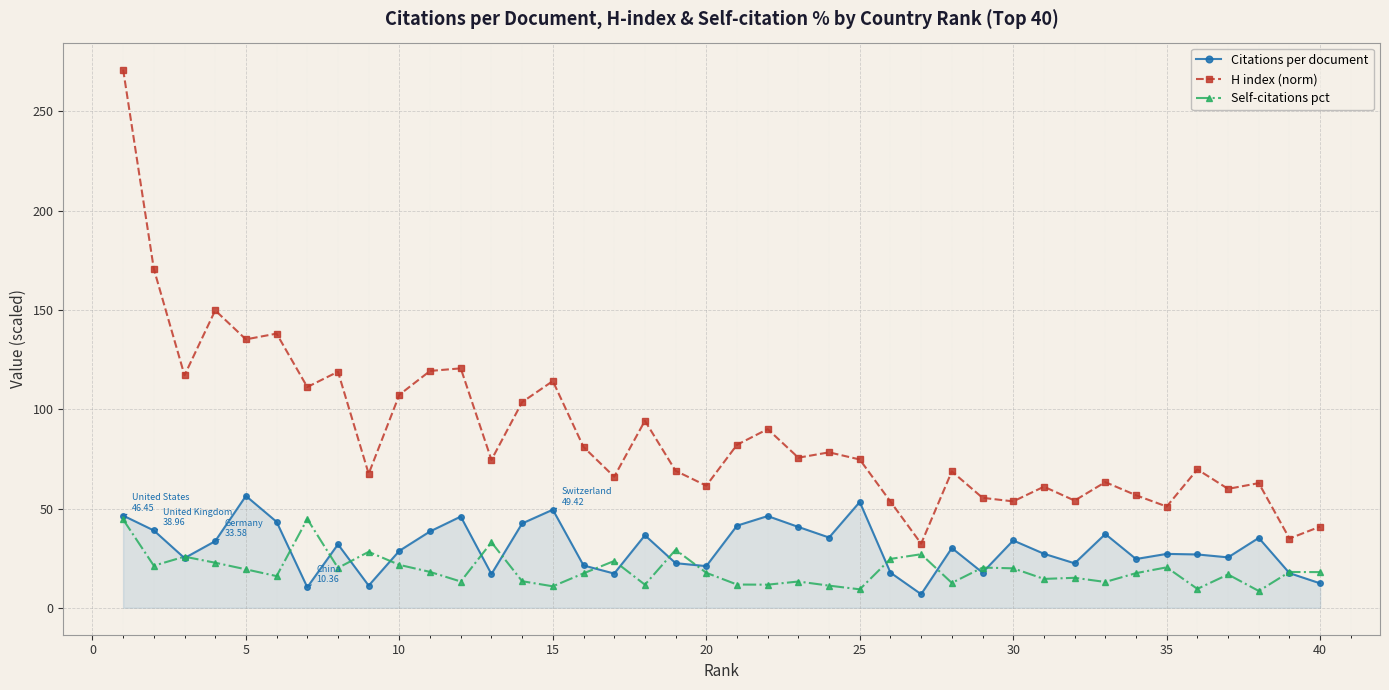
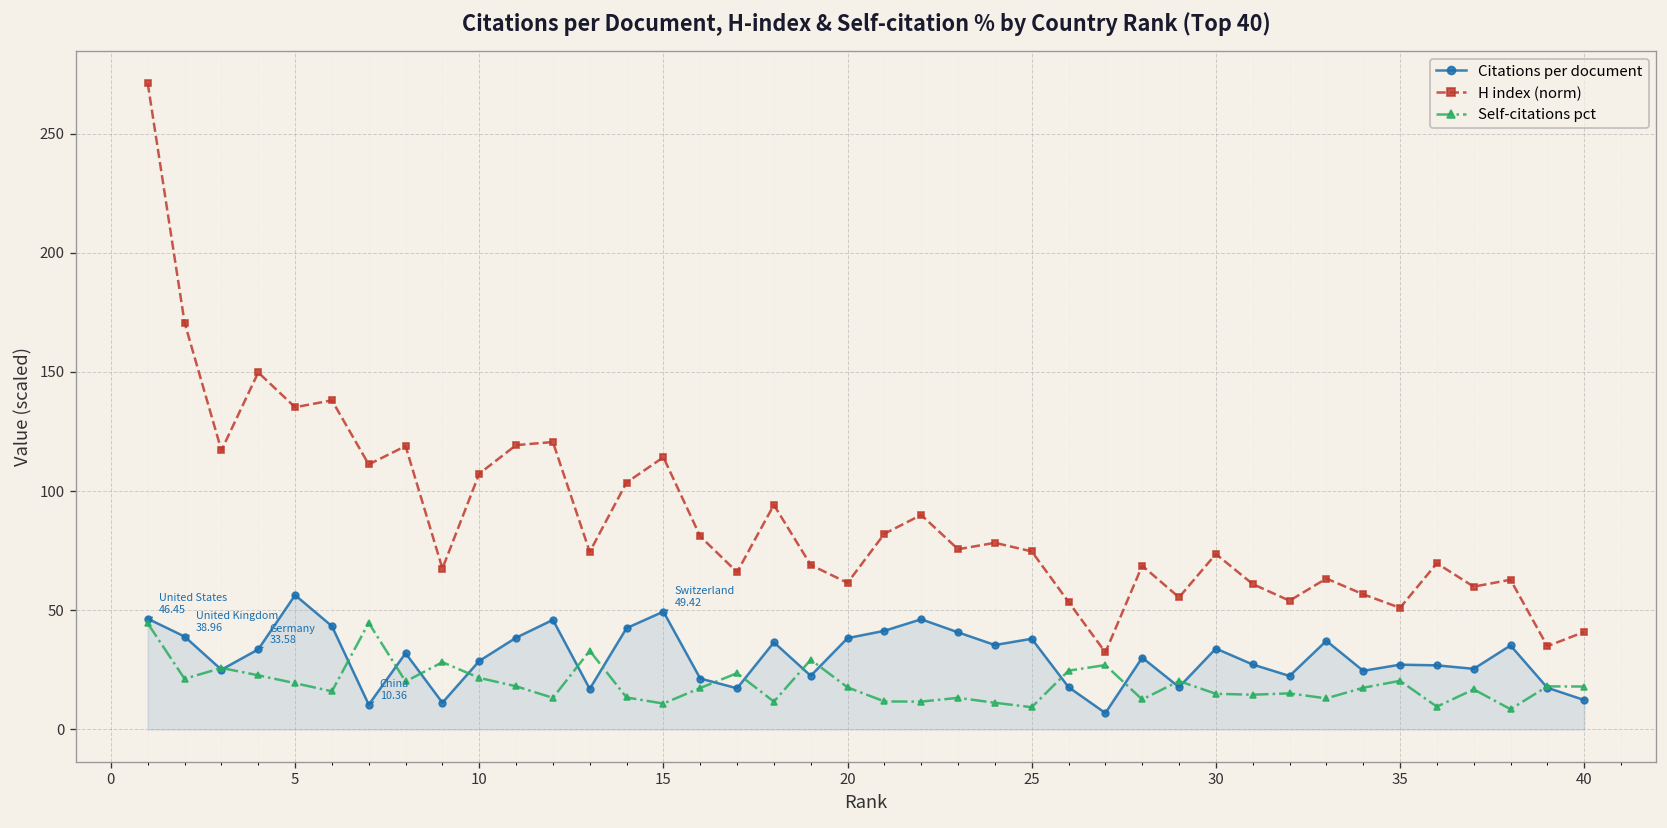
Citations per document, 20: 21 -> 38
Citations per document, 25: 53 -> 38
H index (norm), 30: 54 -> 74
Self-citations pct, 30: 20 -> 15
